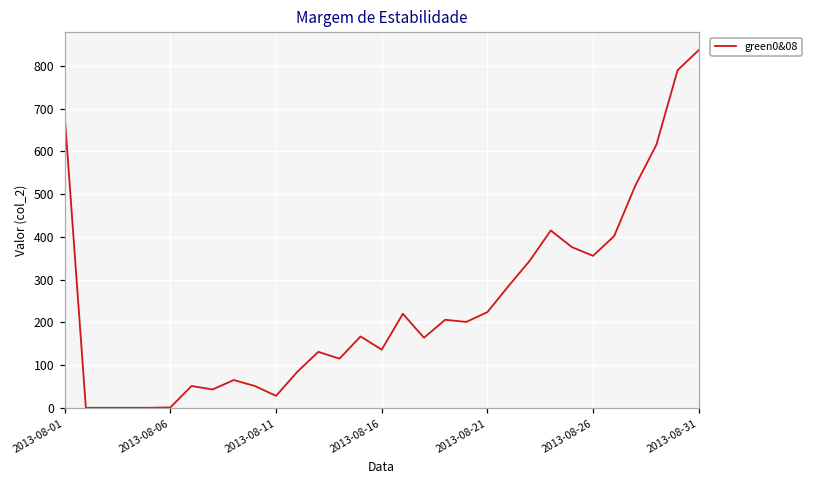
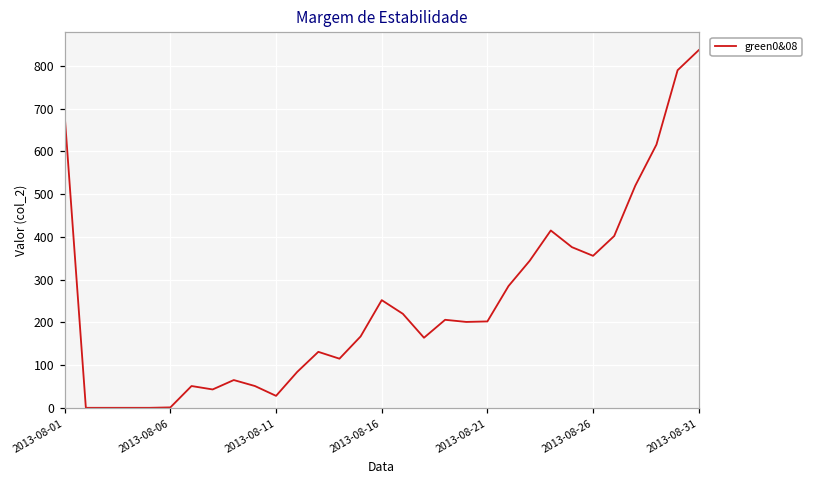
2013-08-16: 140 -> 250
2013-08-21: 220 -> 200
